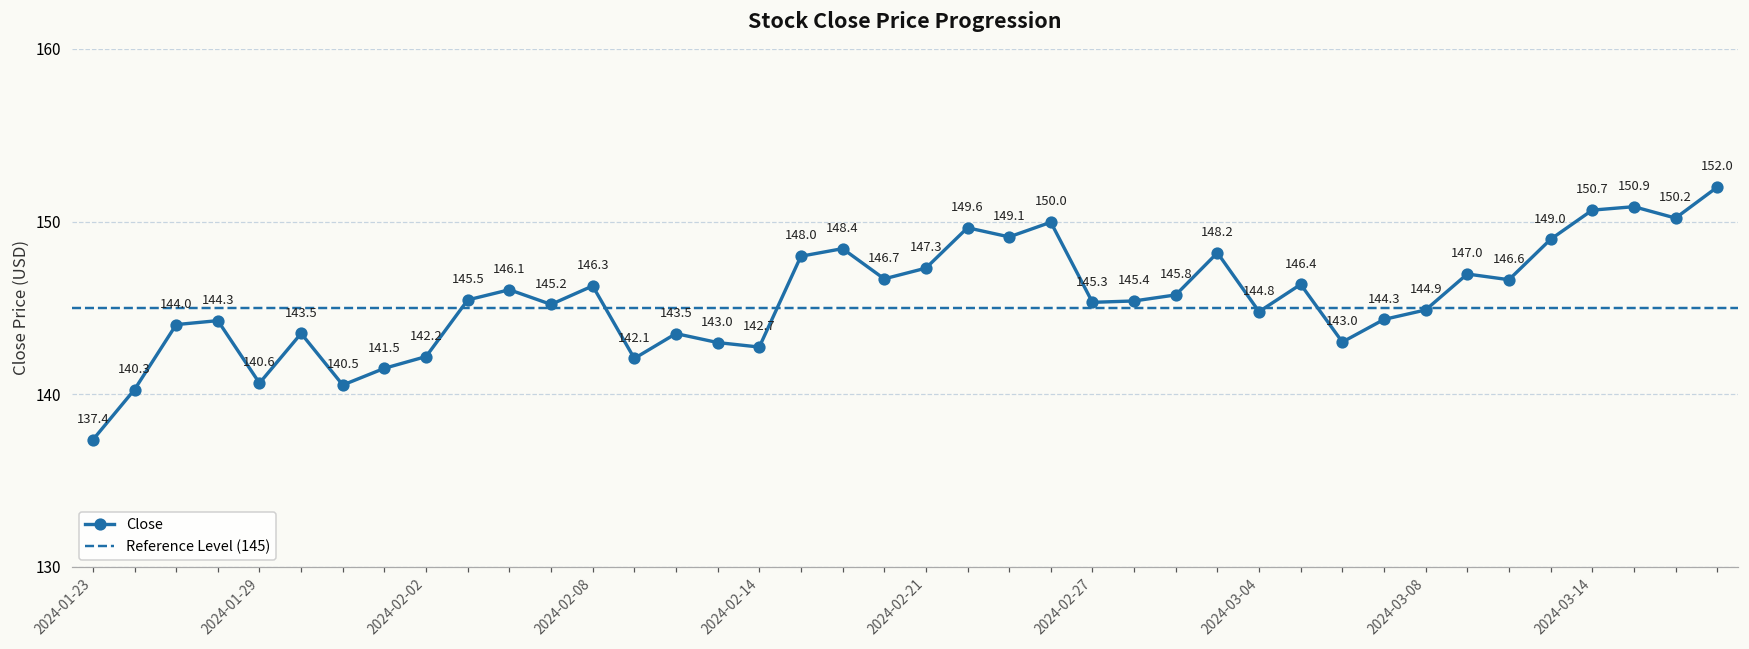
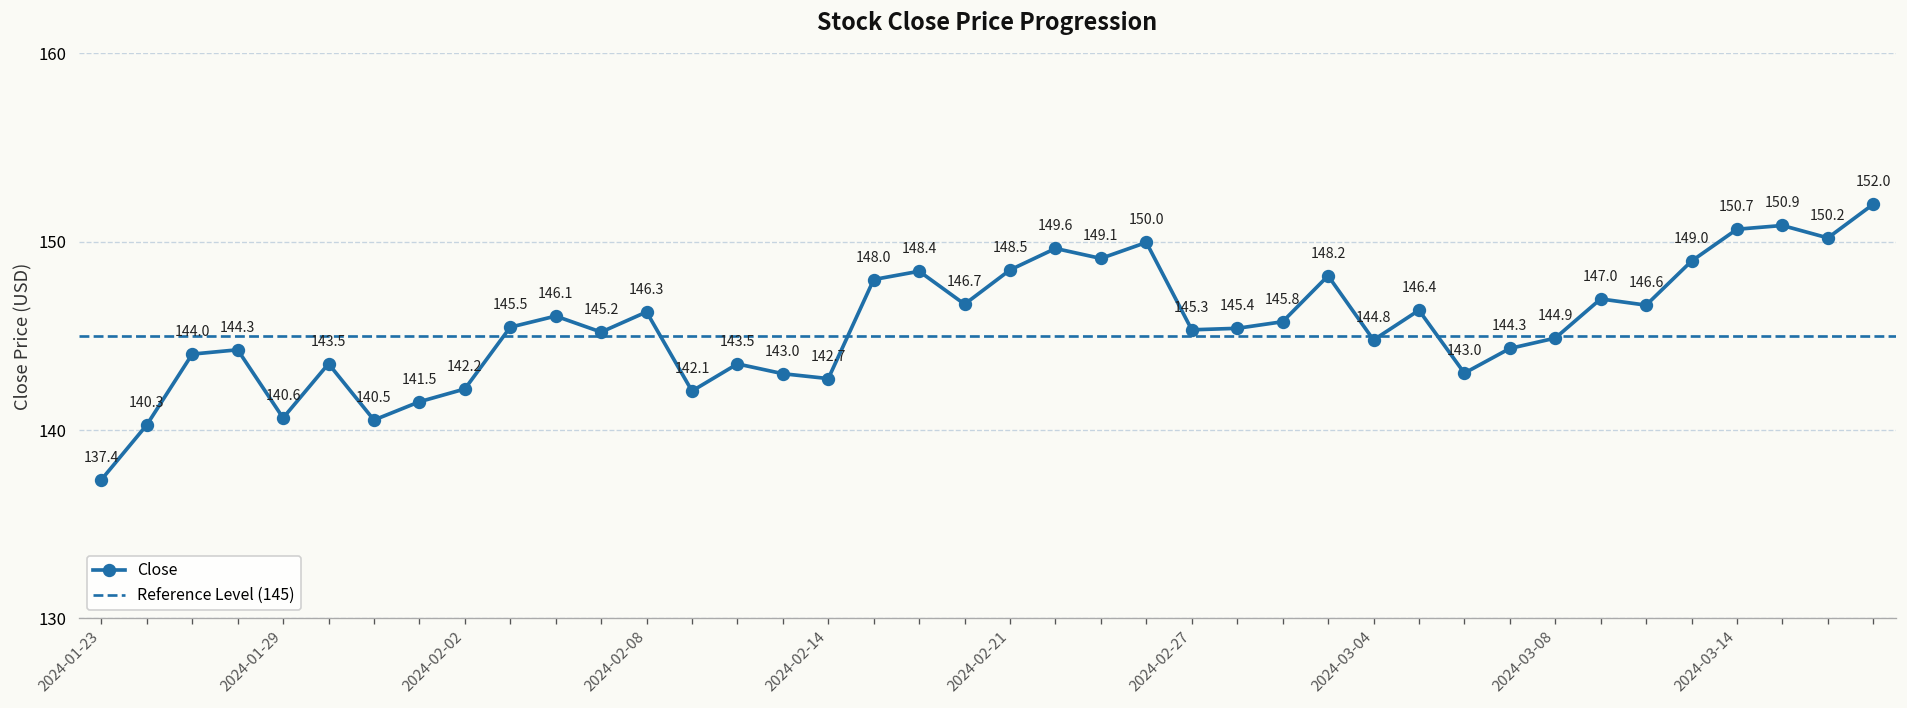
2024-02-21: 147.3 -> 148.5
